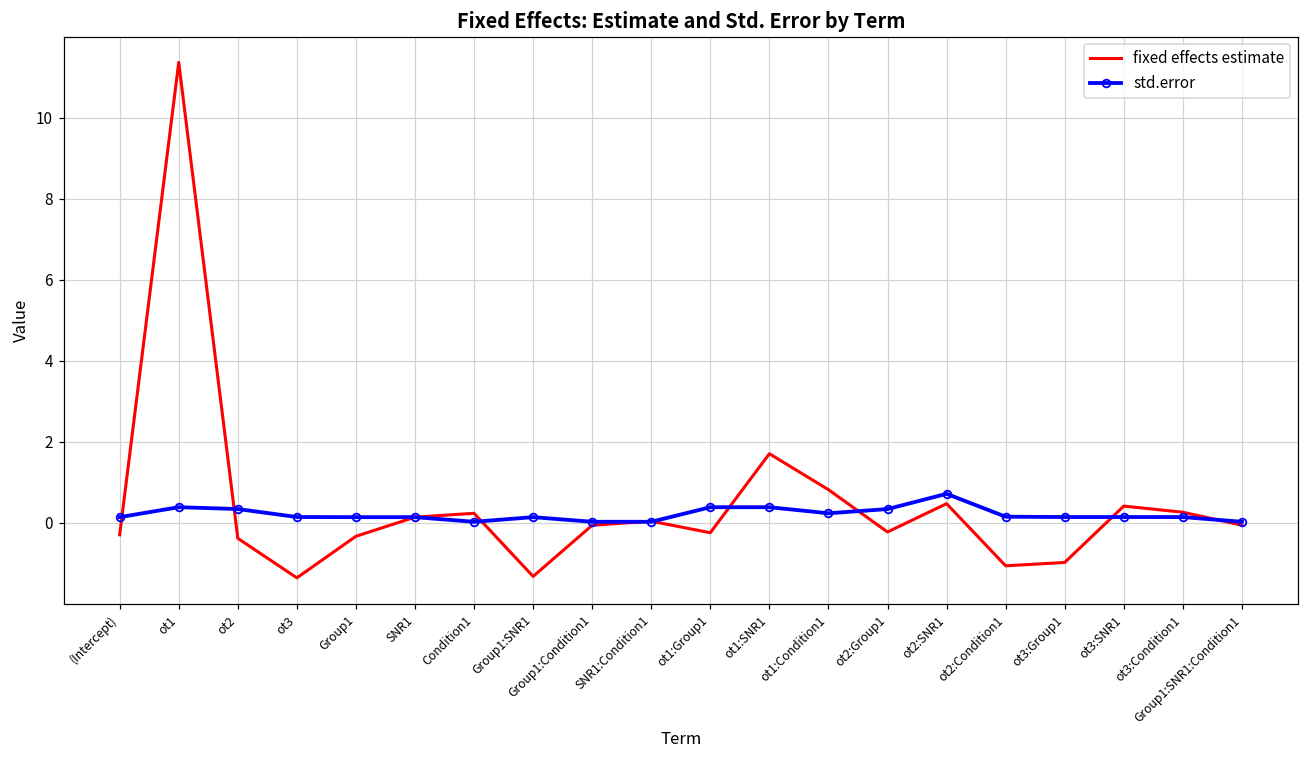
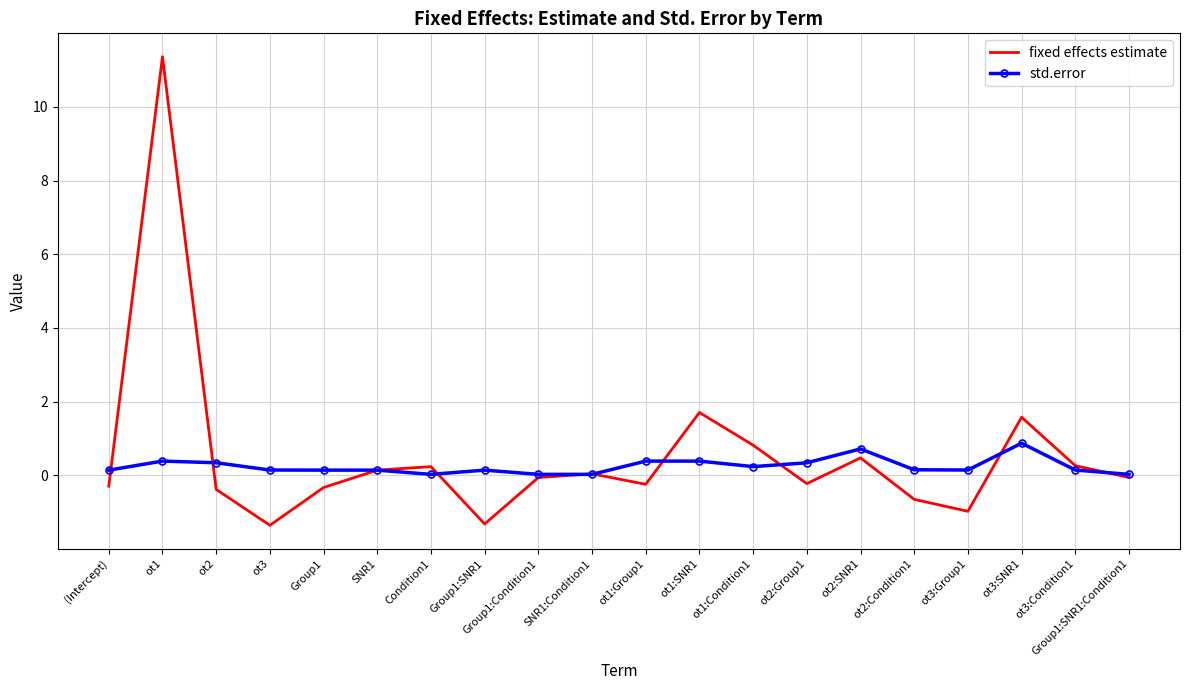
fixed effects estimate, ot2:Condition1: -1.1 -> -0.7
fixed effects estimate, ot3:SNR1: 0.4 -> 1.6
std.error, ot3:SNR1: 0.1 -> 0.9
